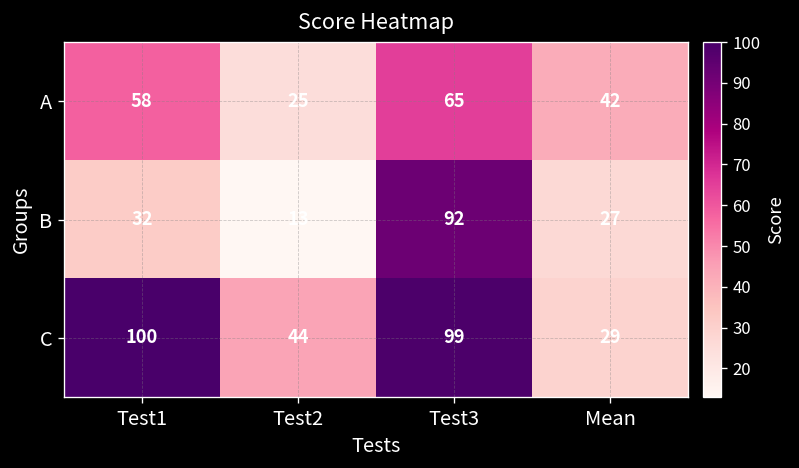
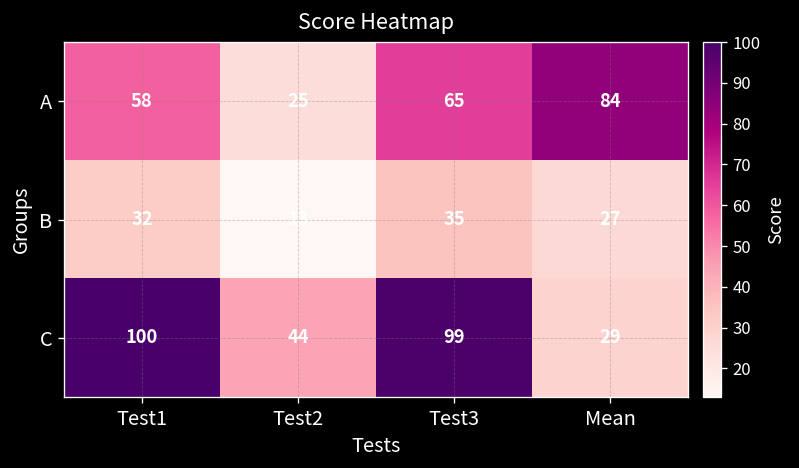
A, Mean: 42 -> 84
B, Test3: 92 -> 35
